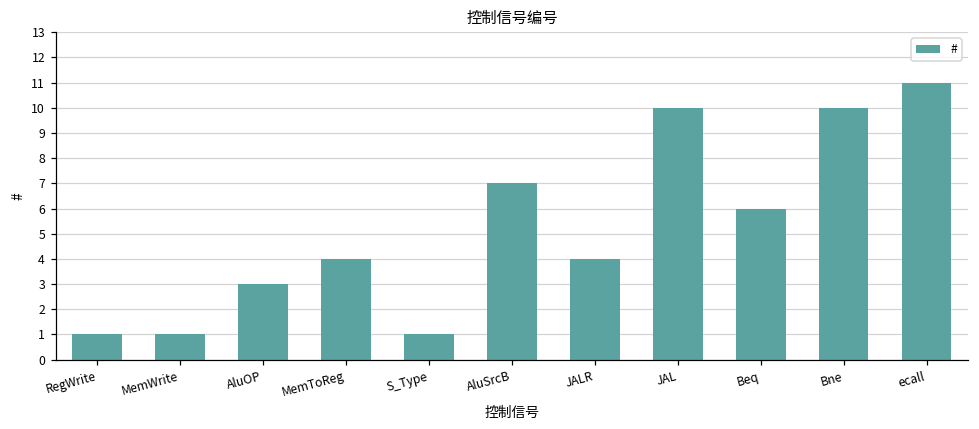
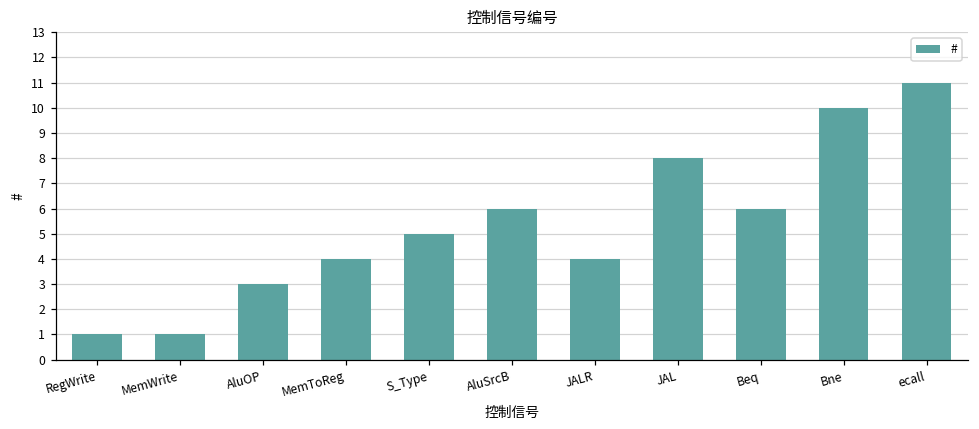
S_Type: 1 -> 5
AluSrcB: 7 -> 6
JAL: 10 -> 8
